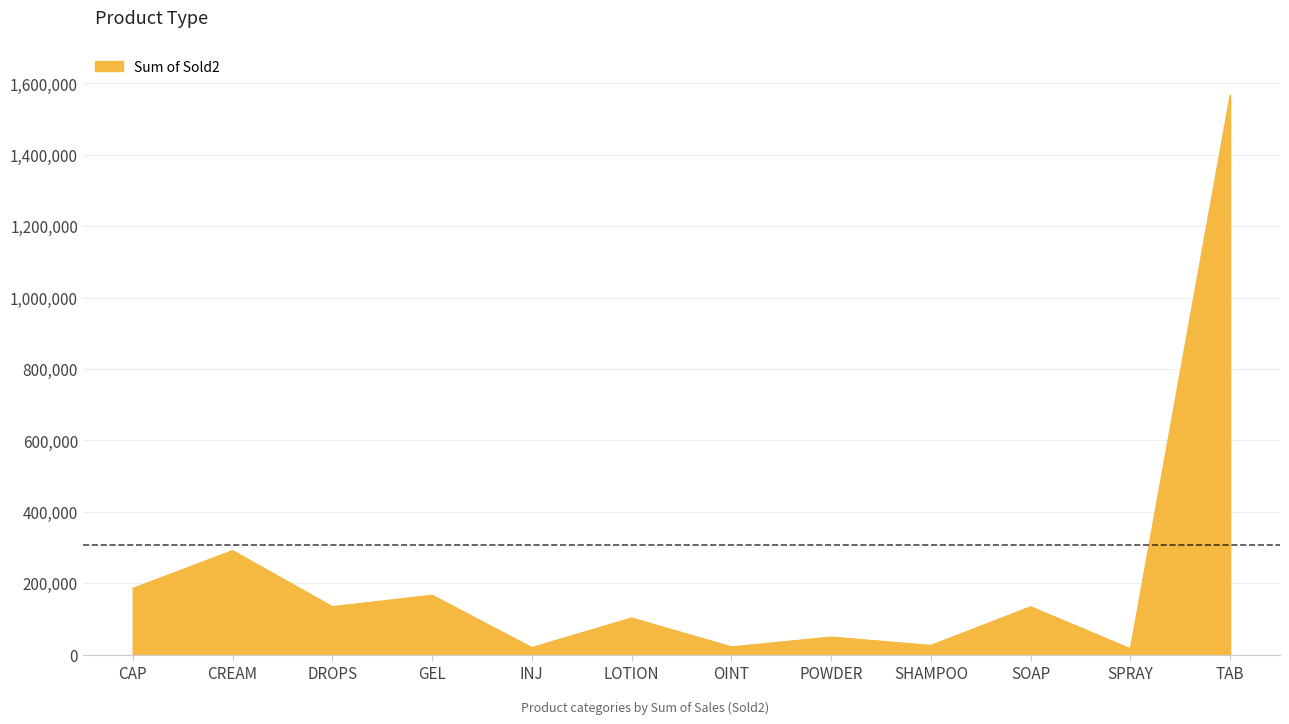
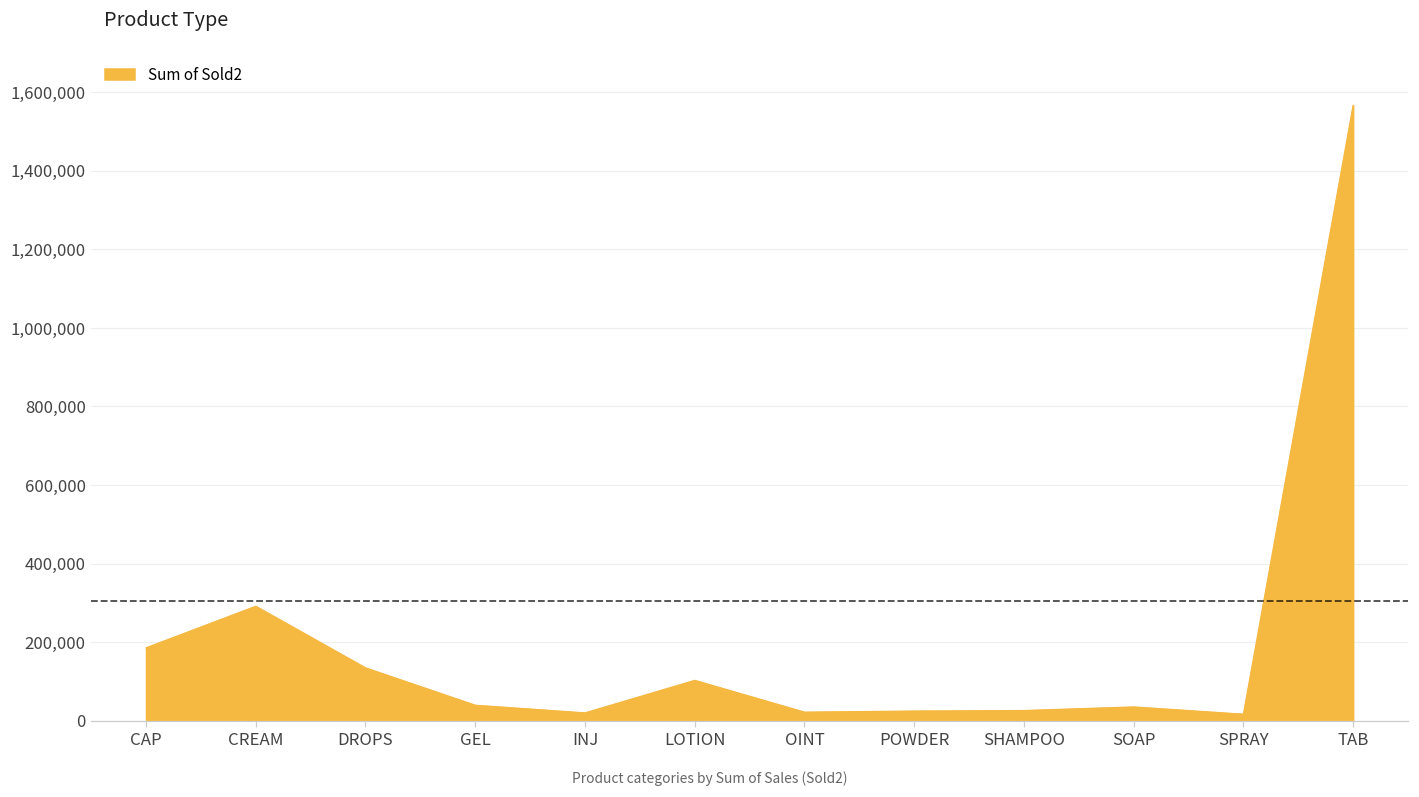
GEL: 170,000 -> 40,000
POWDER: 50,000 -> 20,000
SOAP: 130,000 -> 30,000
